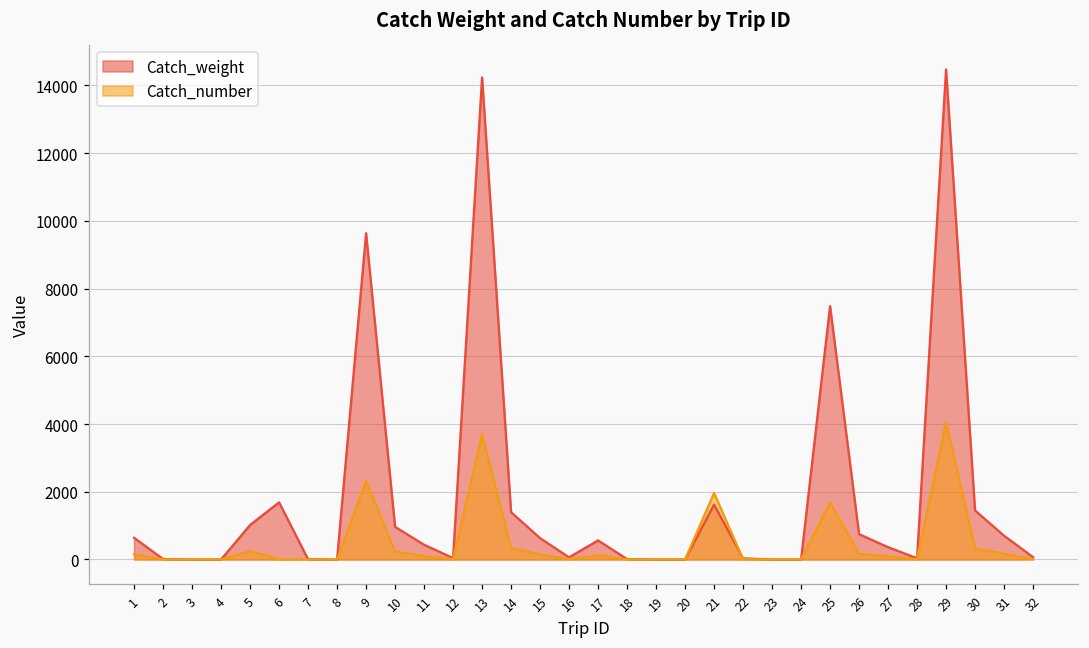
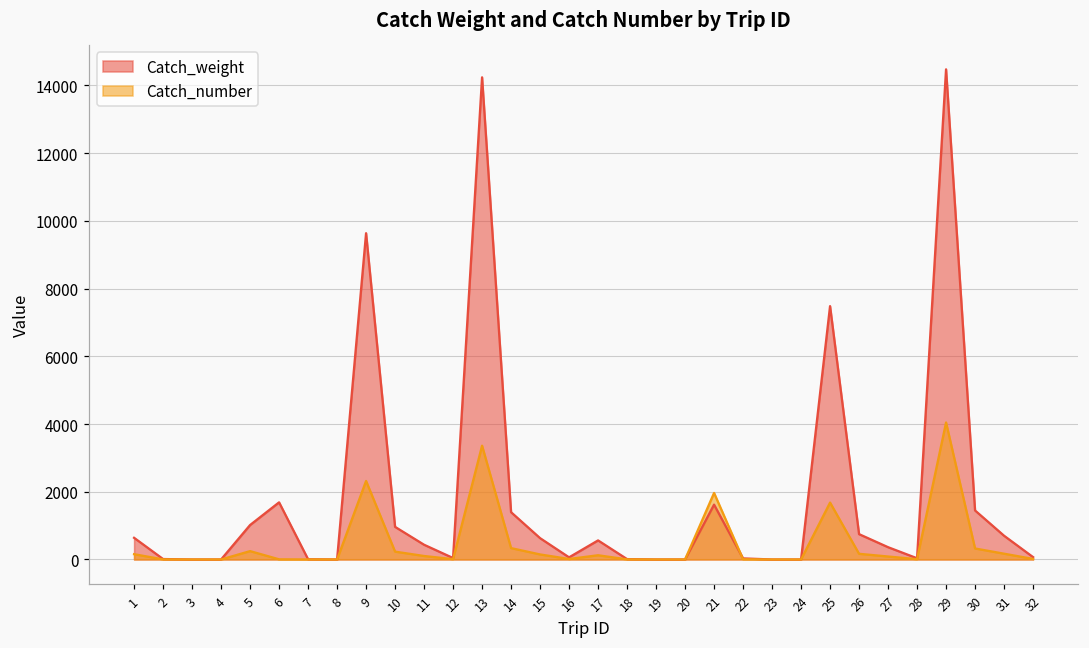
Catch_number, 13: 3700 -> 3400
